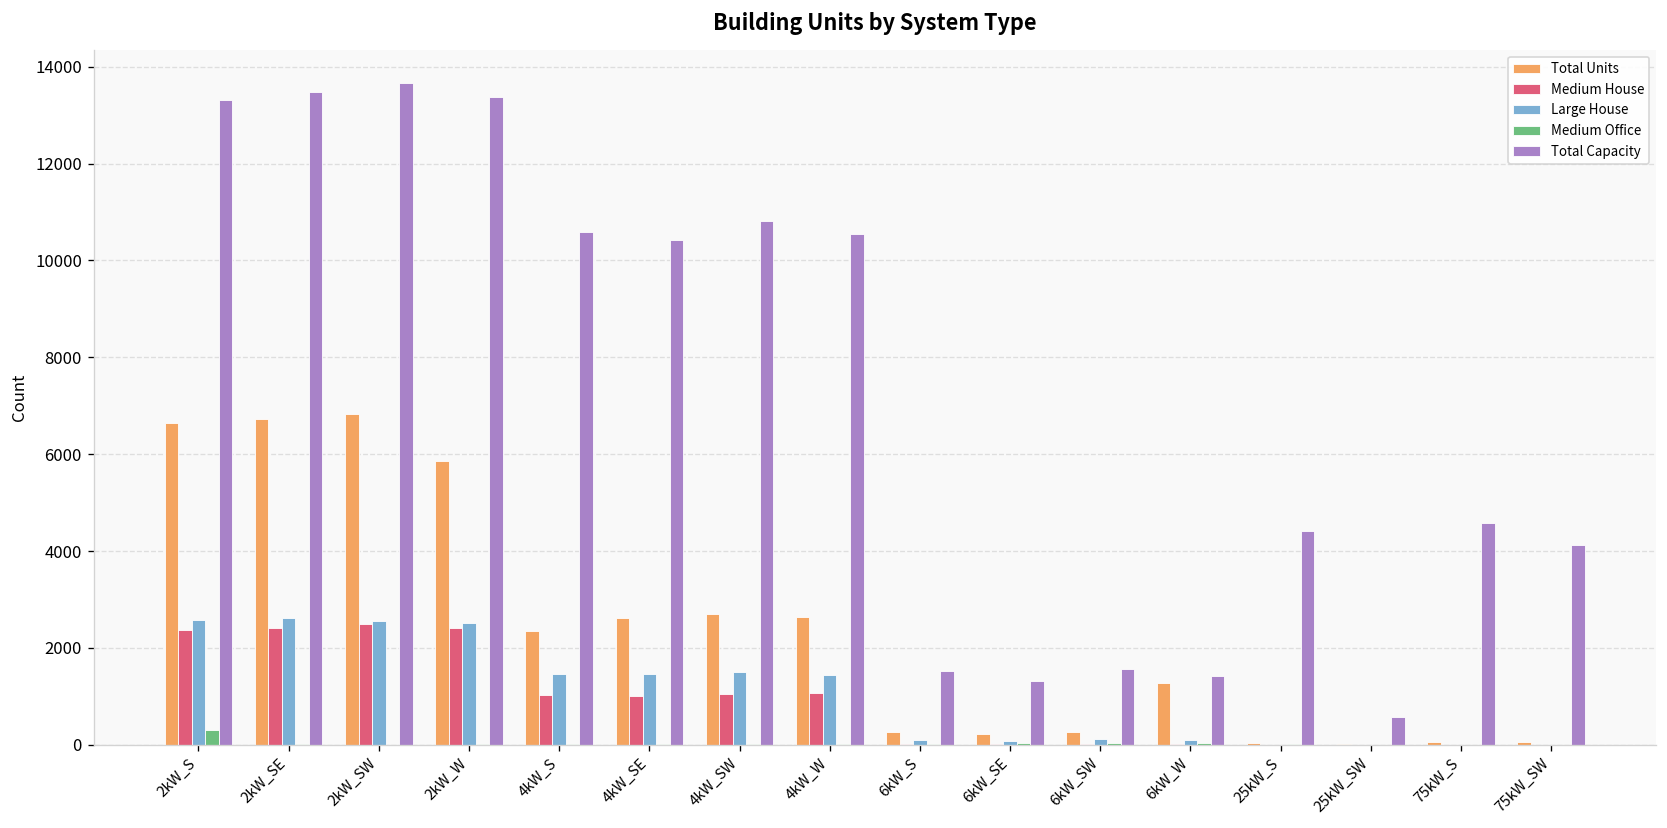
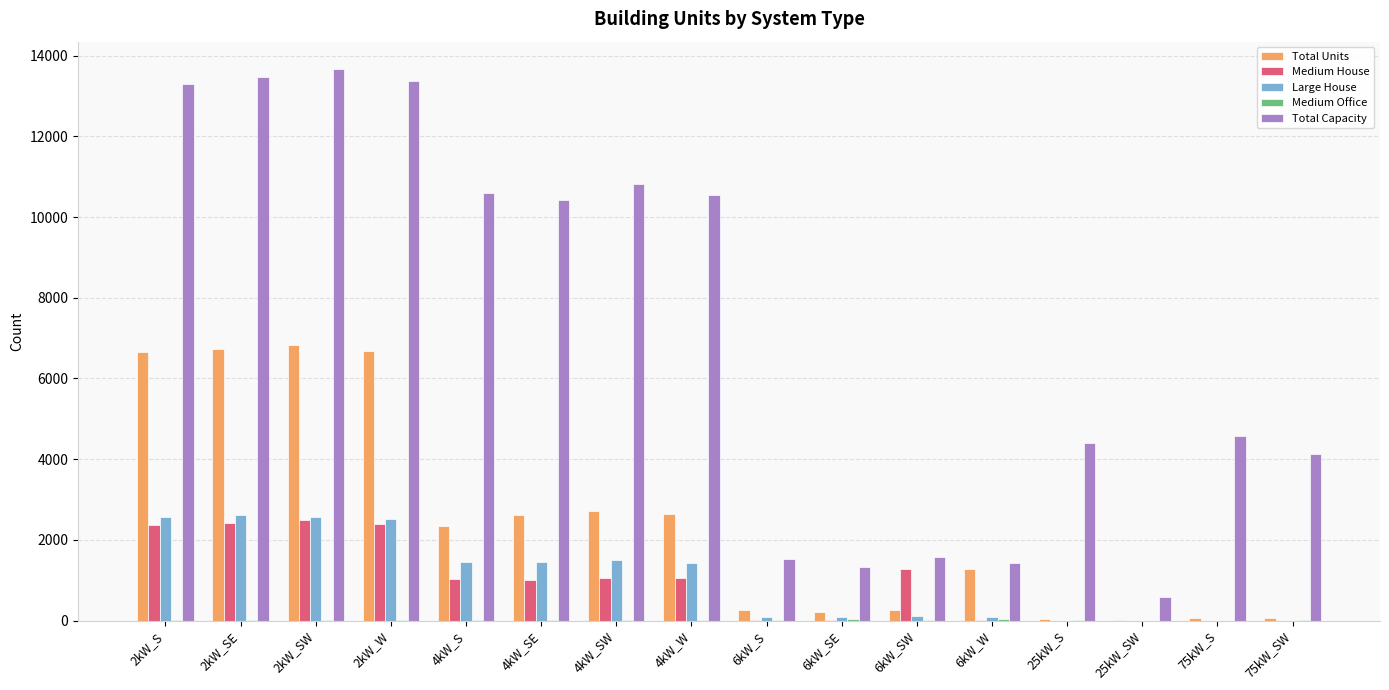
Medium Office, 2kW_S: 300 -> 0
Total Units, 2kW_W: 5900 -> 6700
Medium House, 6kW_SW: 0 -> 1300
